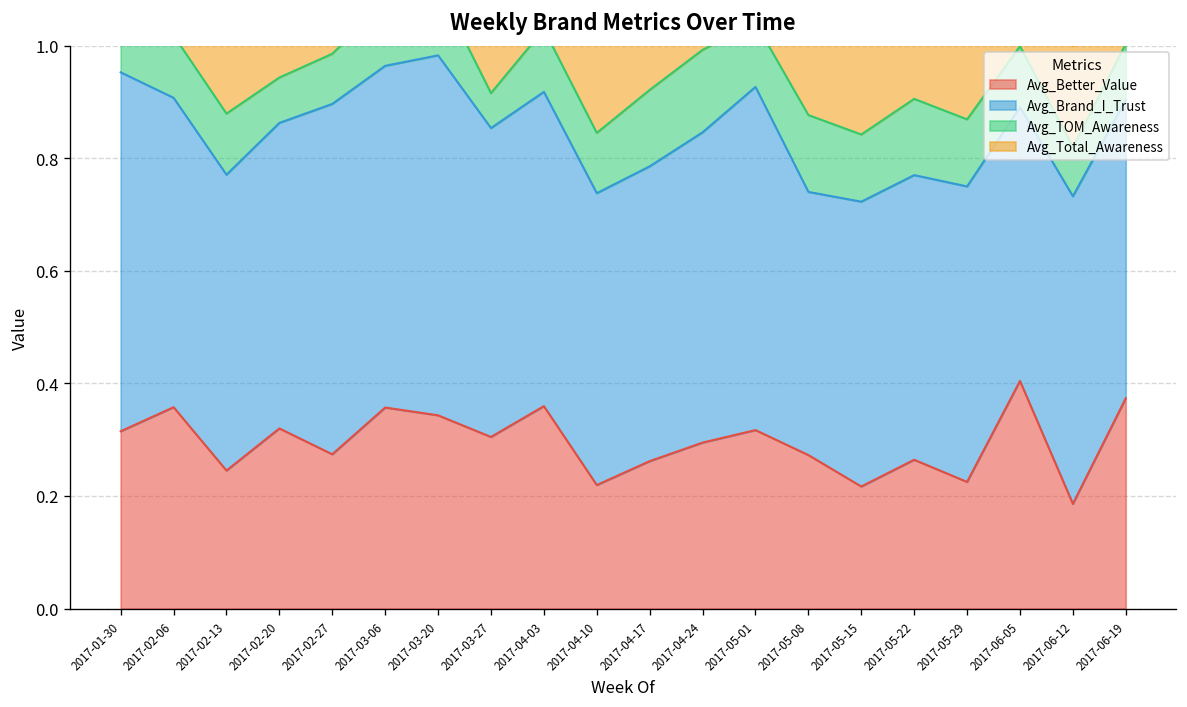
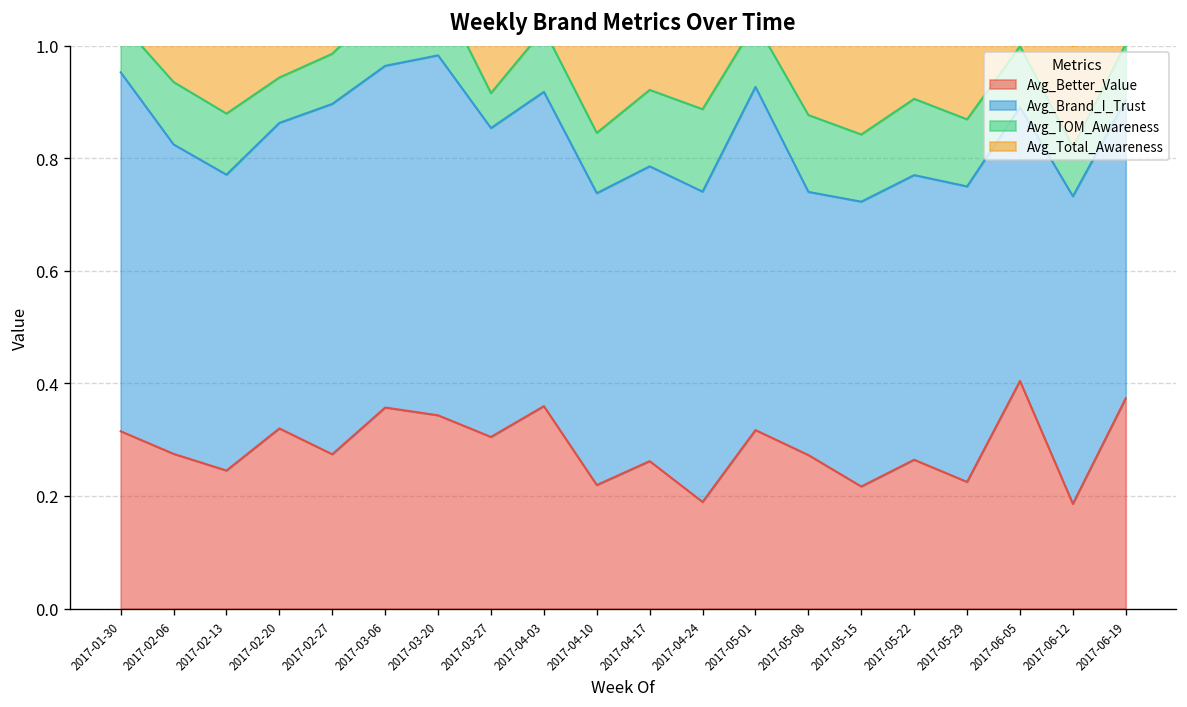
Avg_Better_Value, 2017-02-06: 0.36 -> 0.27
Avg_Better_Value, 2017-04-24: 0.29 -> 0.19
